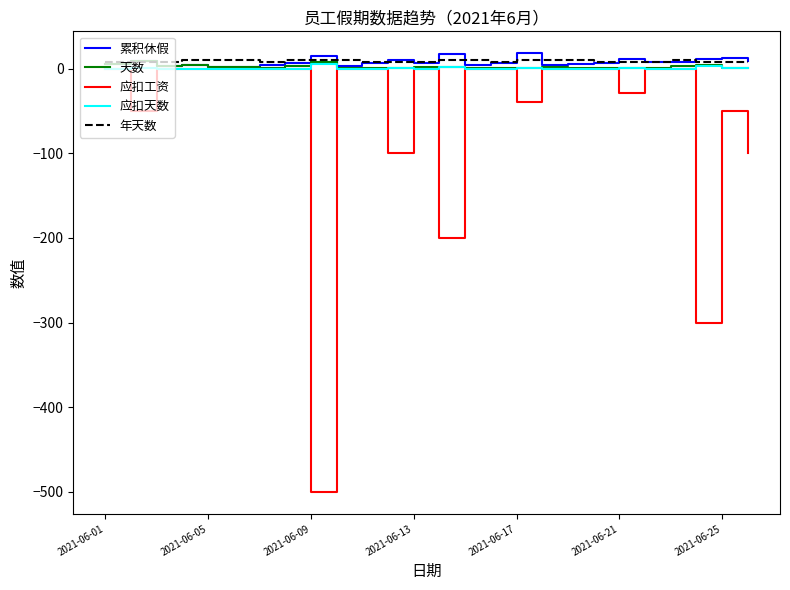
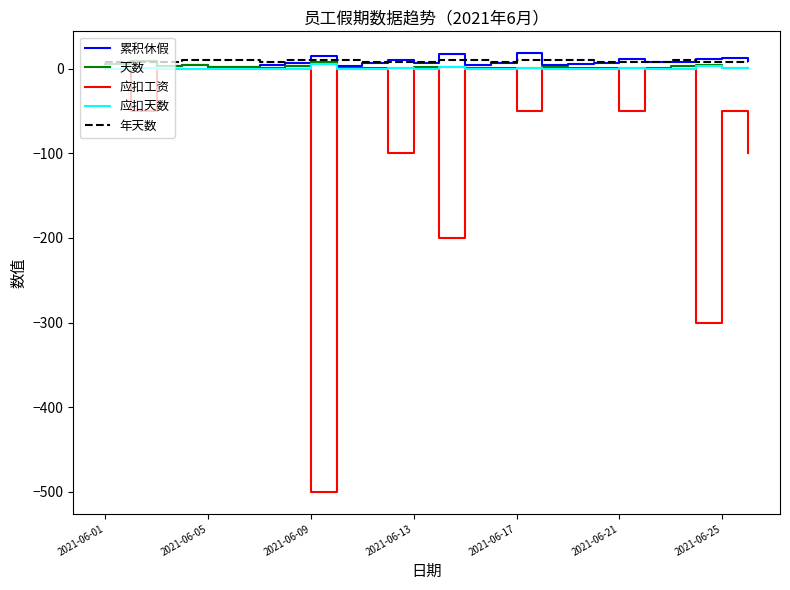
应扣工资, 2021-06-17: -40 -> -50
应扣工资, 2021-06-21: -30 -> -50
